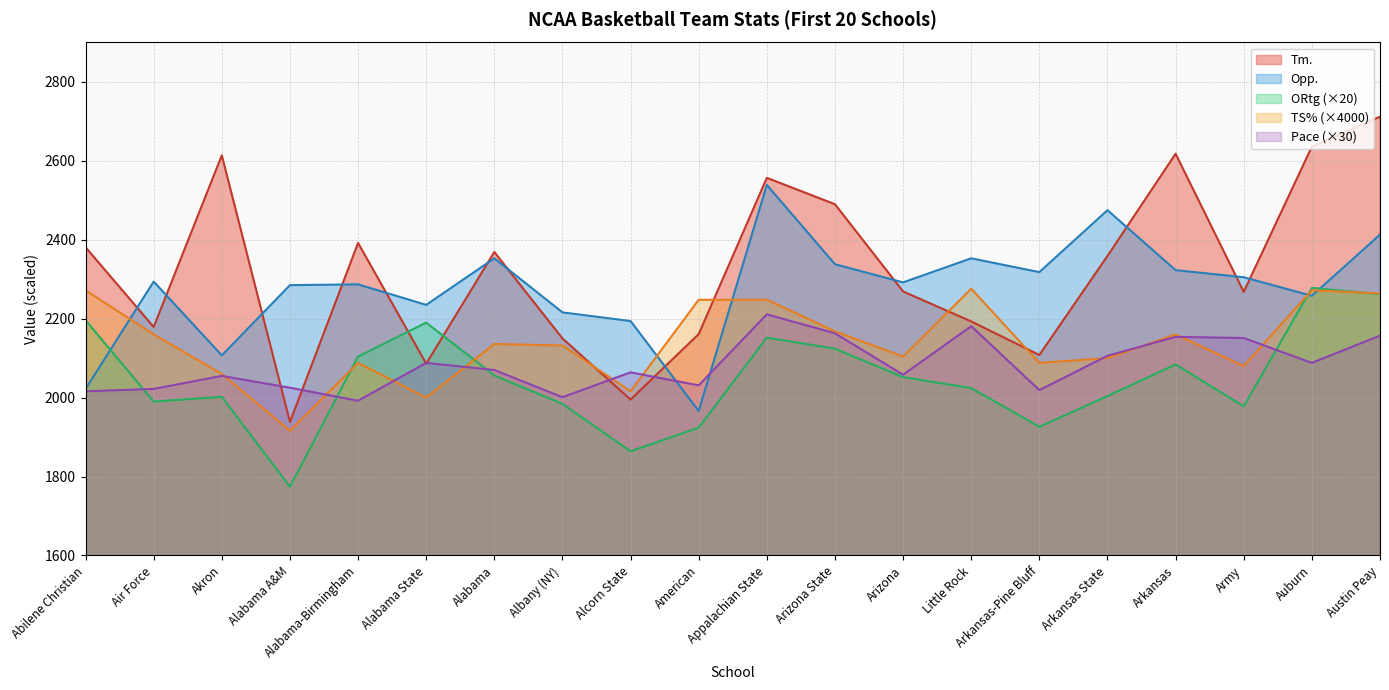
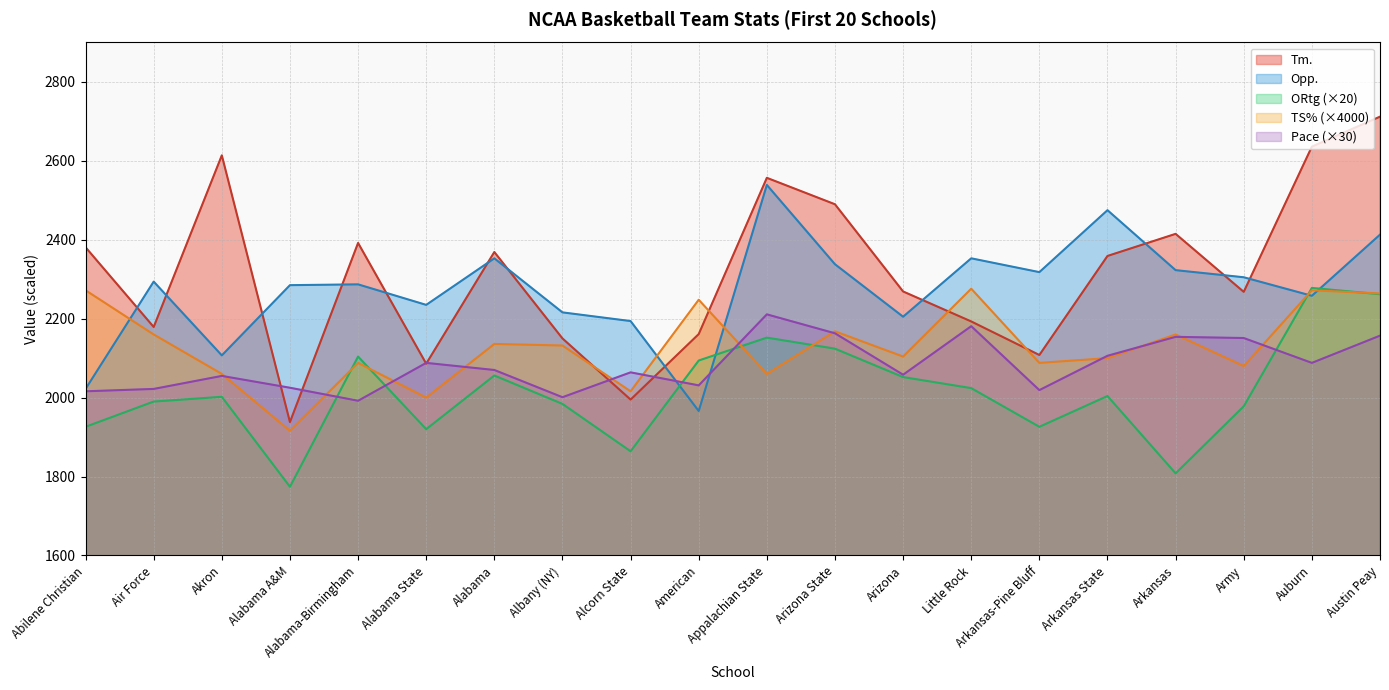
ORtg (×20), Abilene Christian: 2200 -> 1930
ORtg (×20), Alabama State: 2190 -> 1920
ORtg (×20), American: 1920 -> 2090
TS% (×4000), Appalachian State: 2250 -> 2060
Opp., Arizona: 2290 -> 2210
Tm., Arkansas: 2620 -> 2420
ORtg (×20), Arkansas: 2080 -> 1810
